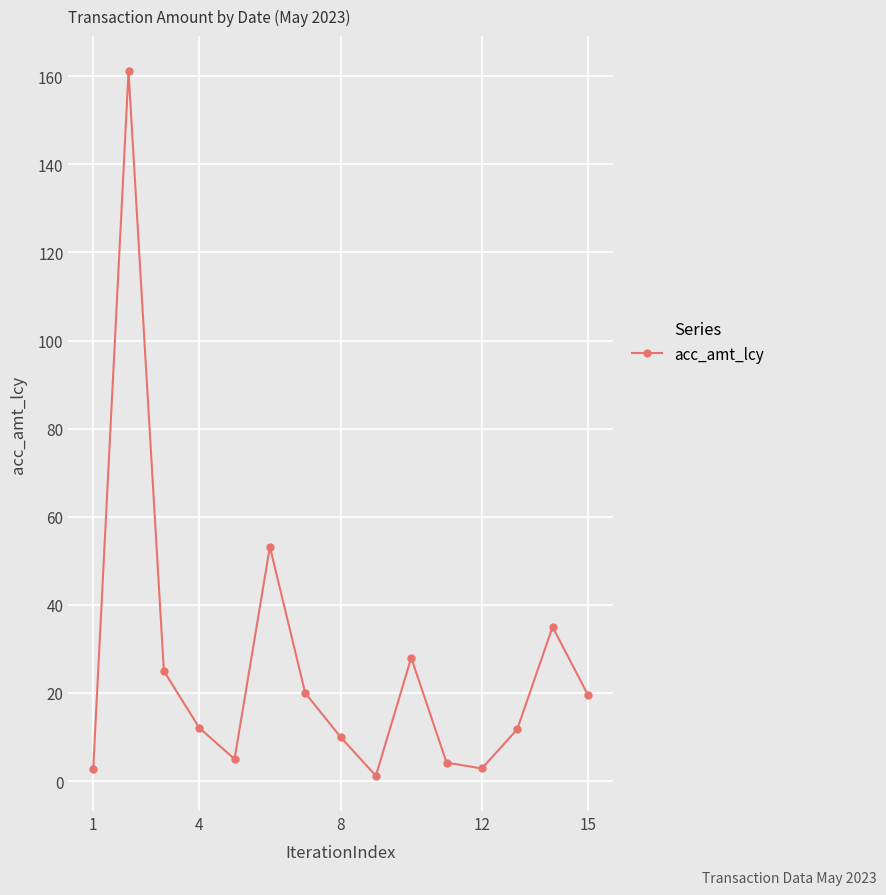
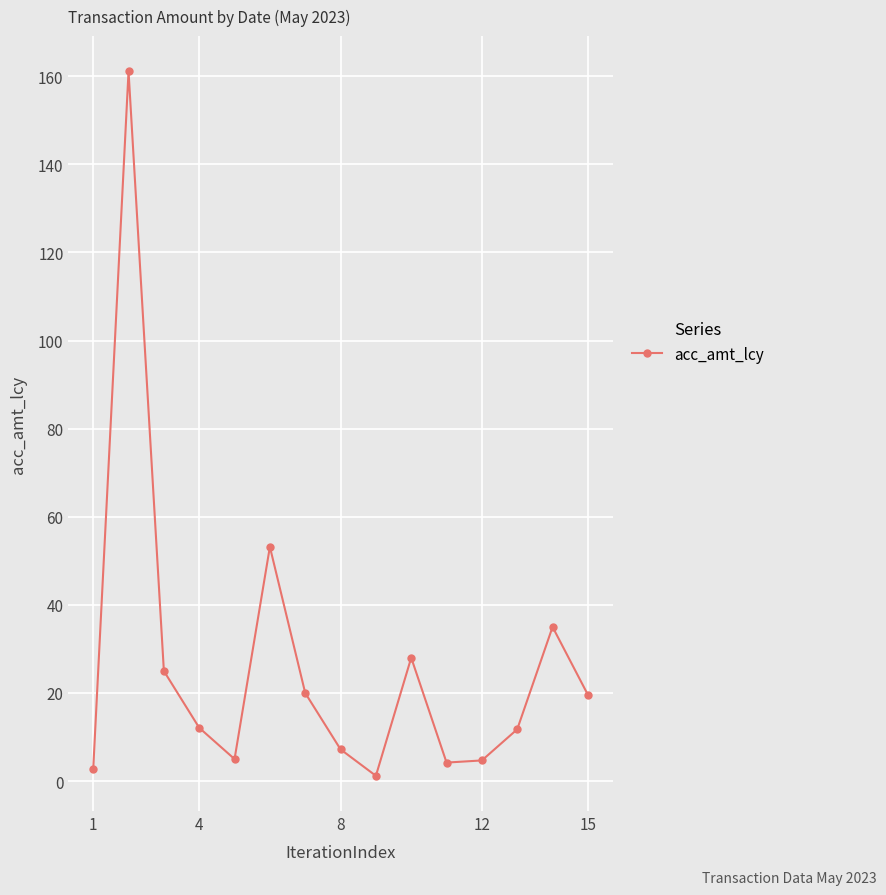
8: 10 -> 7
12: 3 -> 5
